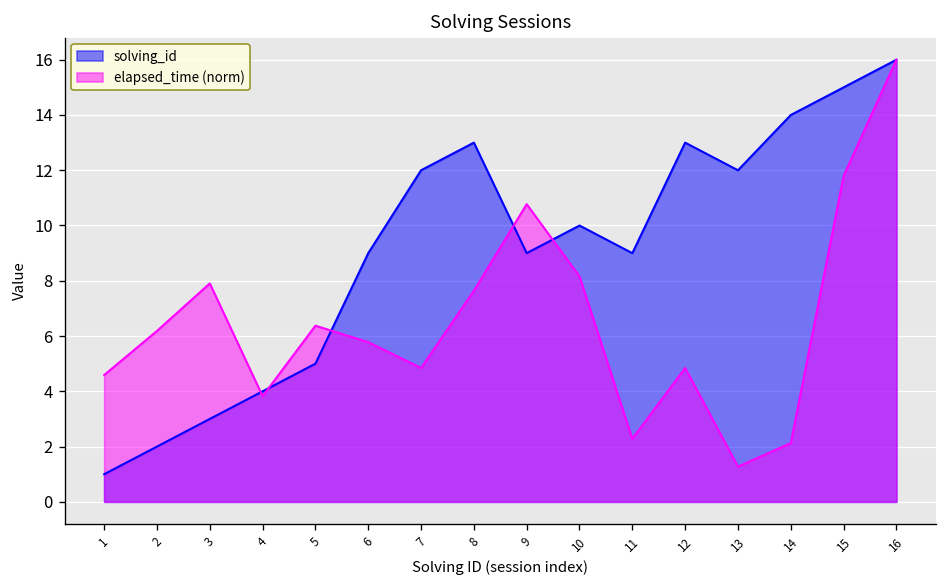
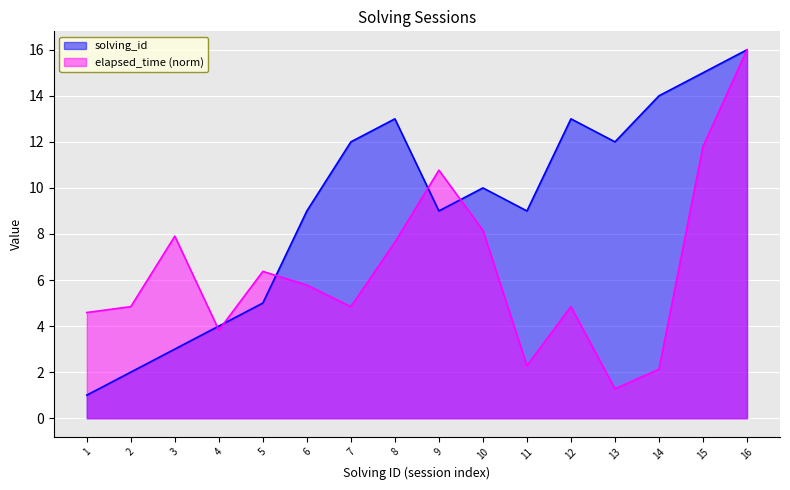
elapsed_time (norm), 2: 6.2 -> 4.8
